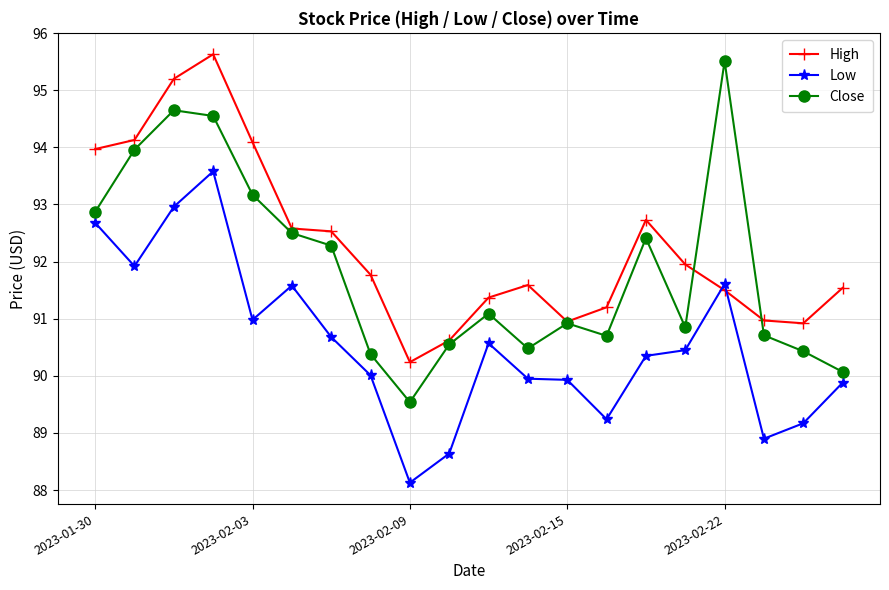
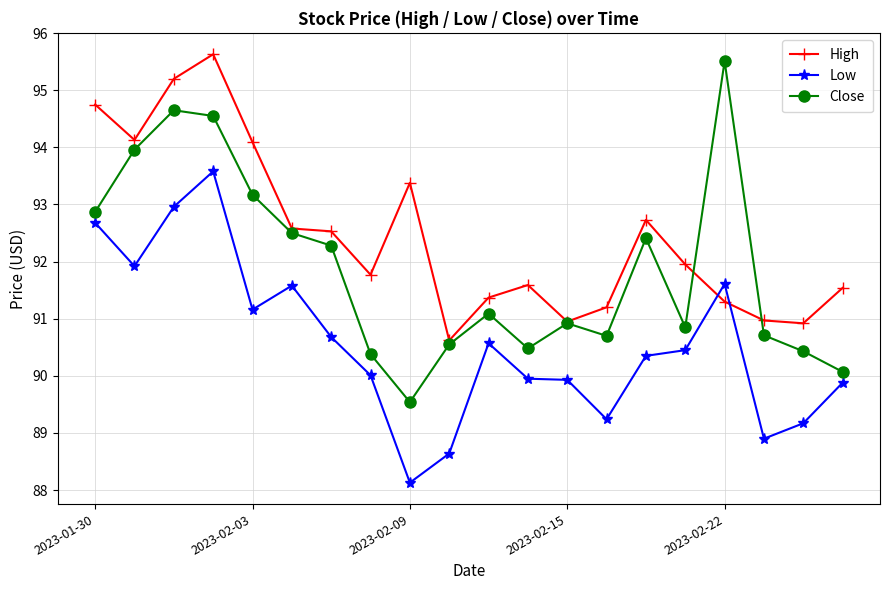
High, 2023-01-30: 94.0 -> 94.8
Low, 2023-02-03: 91.0 -> 91.2
High, 2023-02-09: 90.2 -> 93.4
High, 2023-02-22: 91.5 -> 91.3
